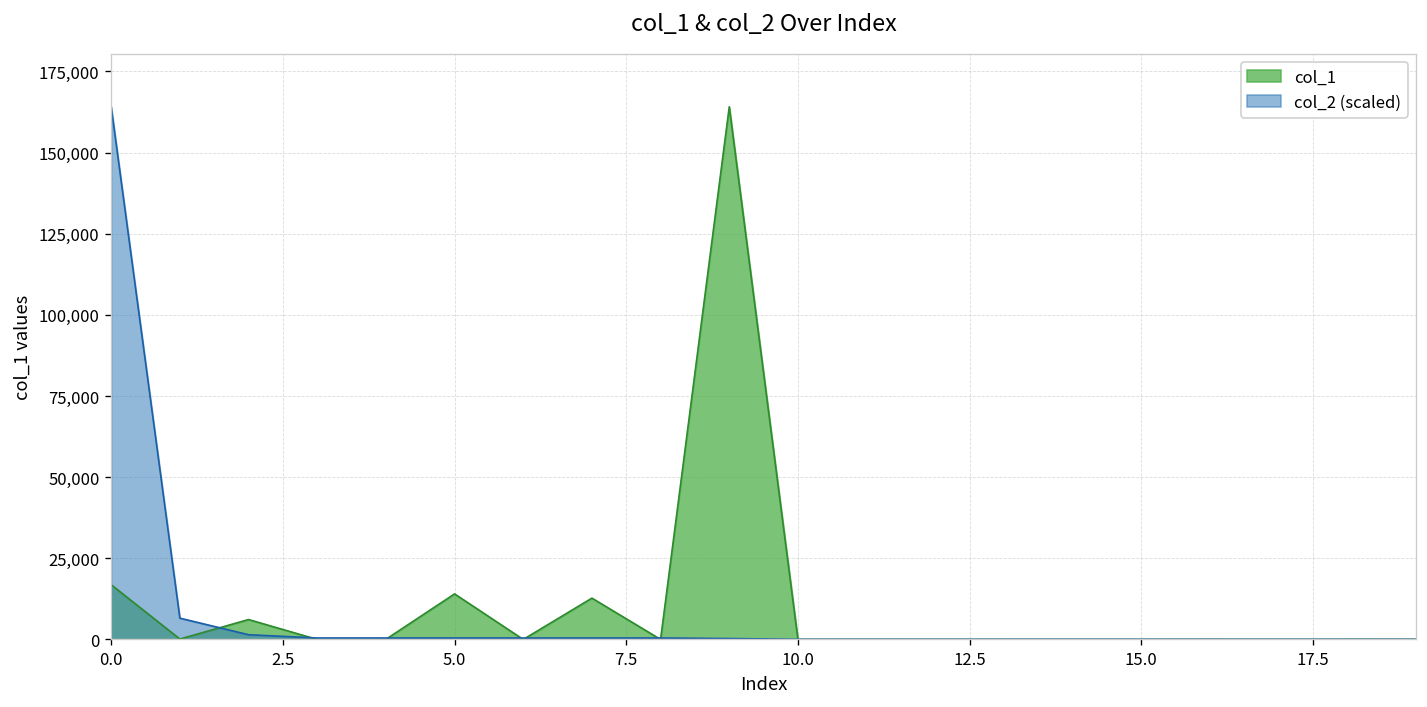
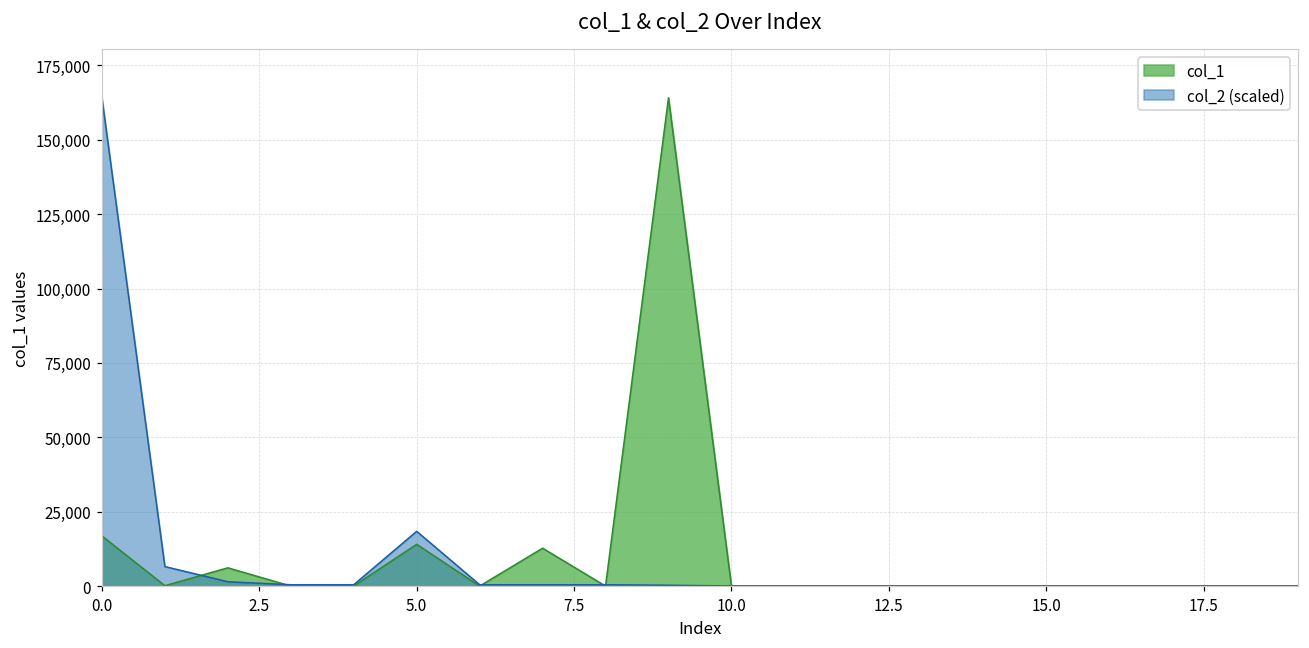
col_2 (scaled), 5.0: 0 -> 18,000
